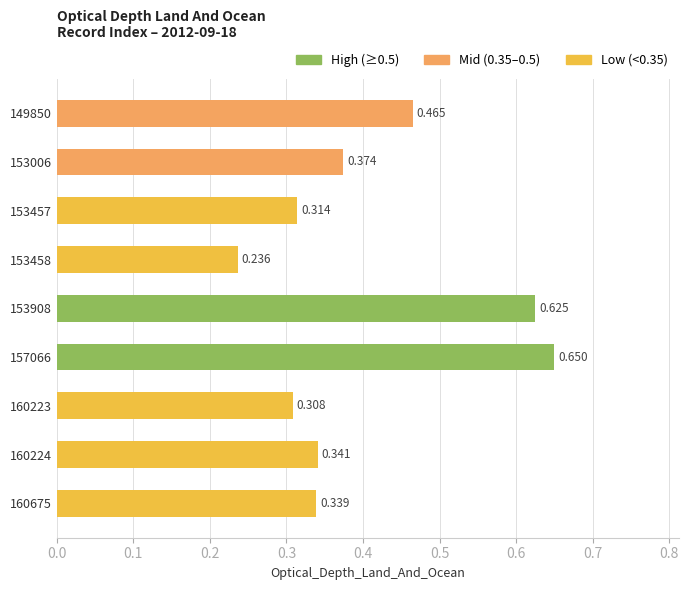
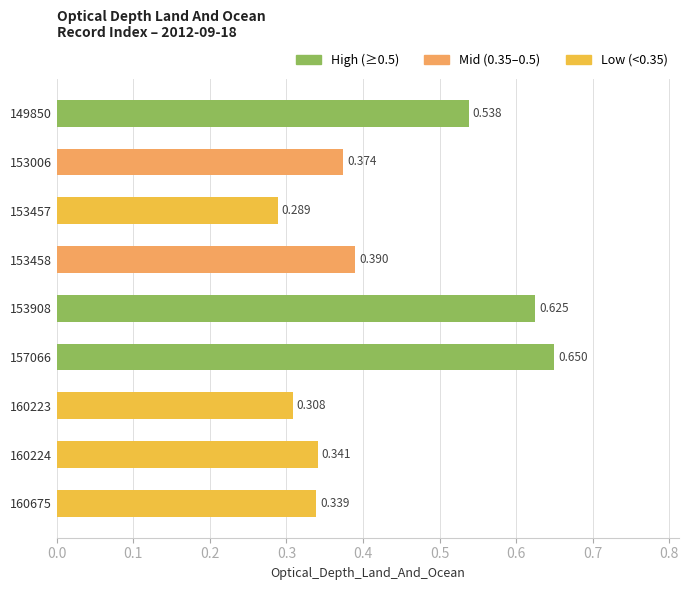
149850: 0.465 -> 0.538
153457: 0.314 -> 0.289
153458: 0.236 -> 0.390
